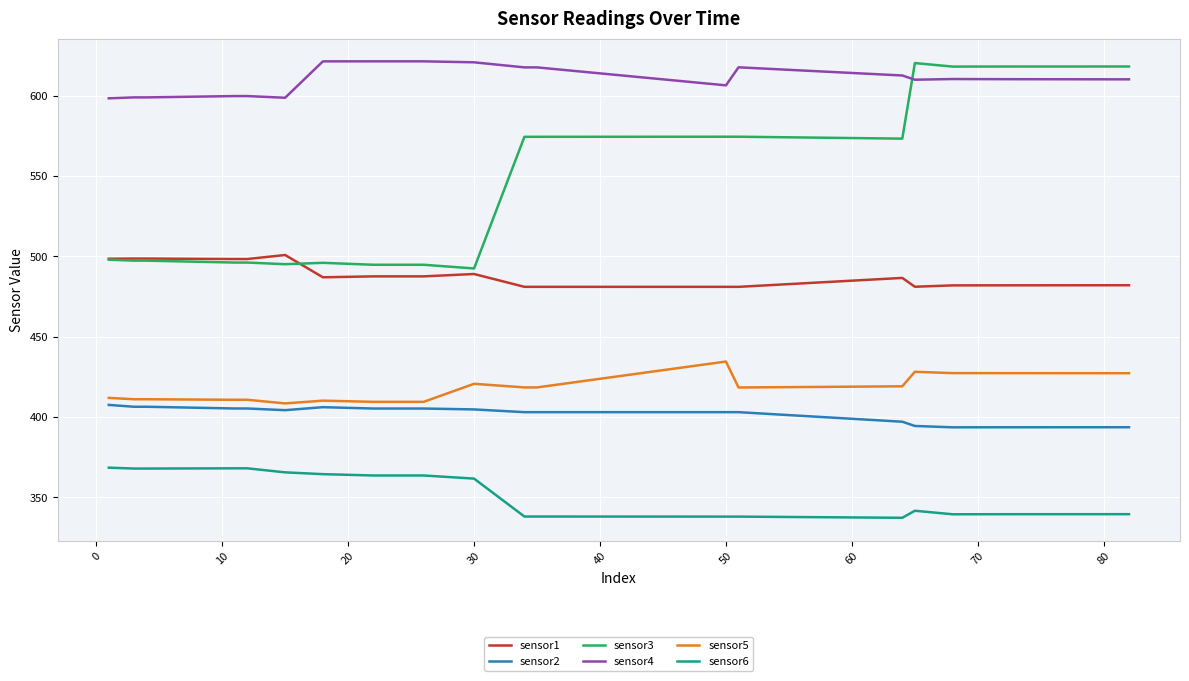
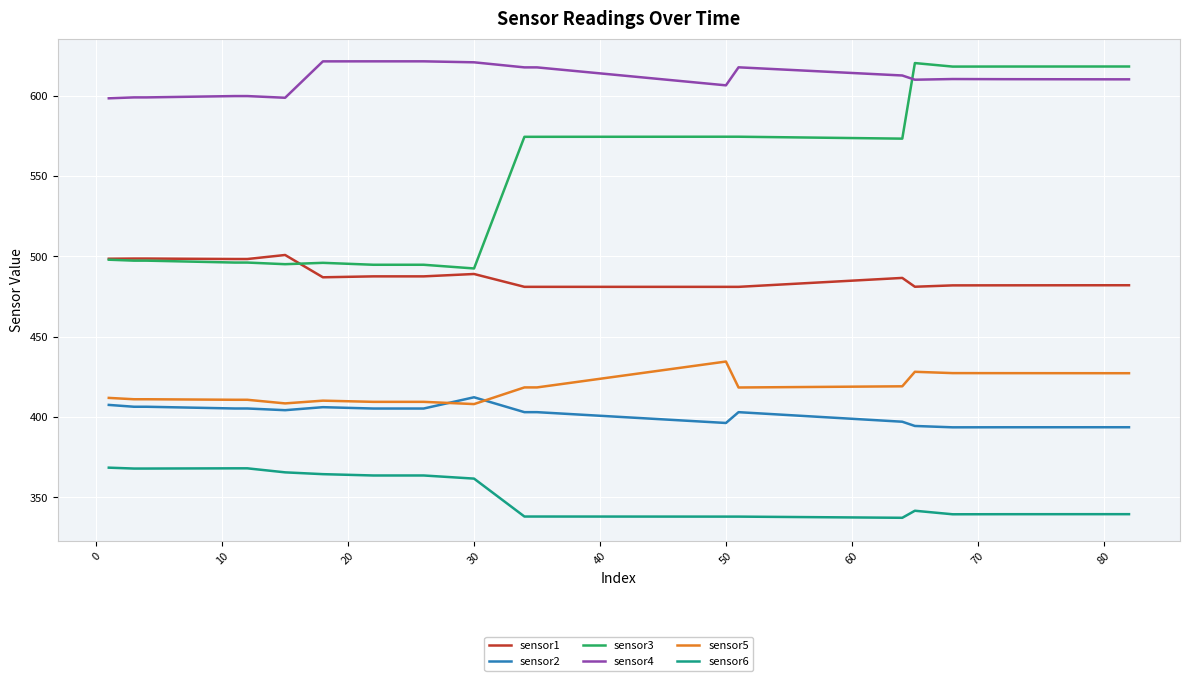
sensor2, 30: 405 -> 412
sensor5, 30: 421 -> 408
sensor2, 50: 403 -> 396
